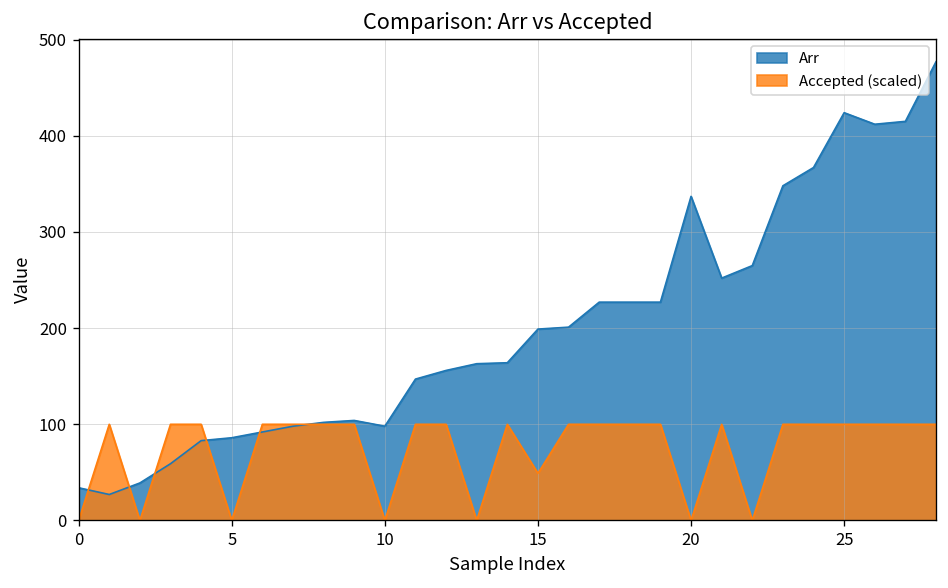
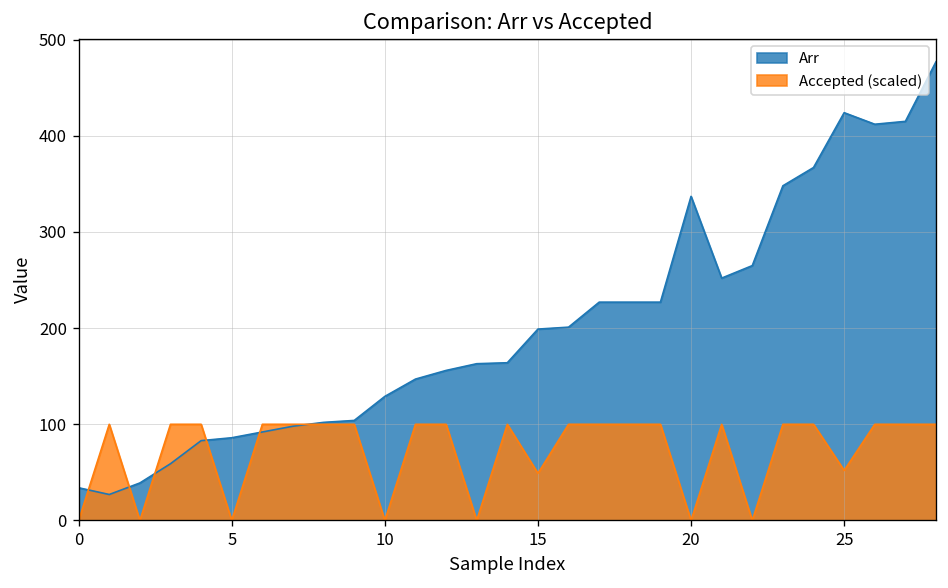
Arr, 10: 100 -> 130
Accepted (scaled), 25: 100 -> 50
